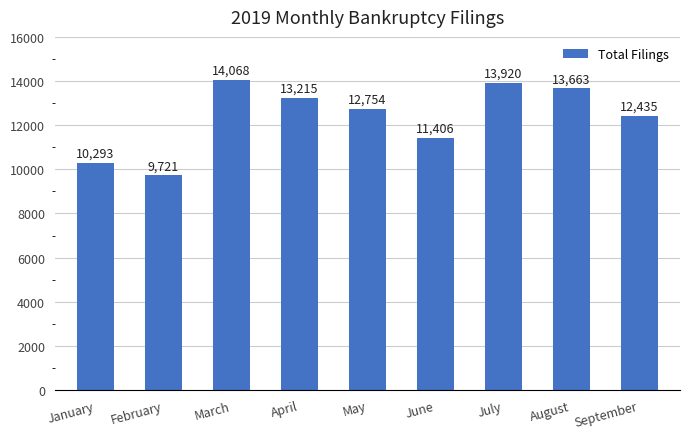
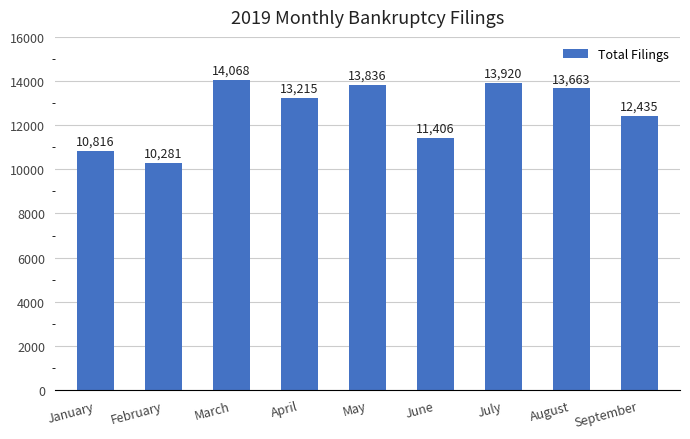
January: 10,293 -> 10,816
February: 9,721 -> 10,281
May: 12,754 -> 13,836
